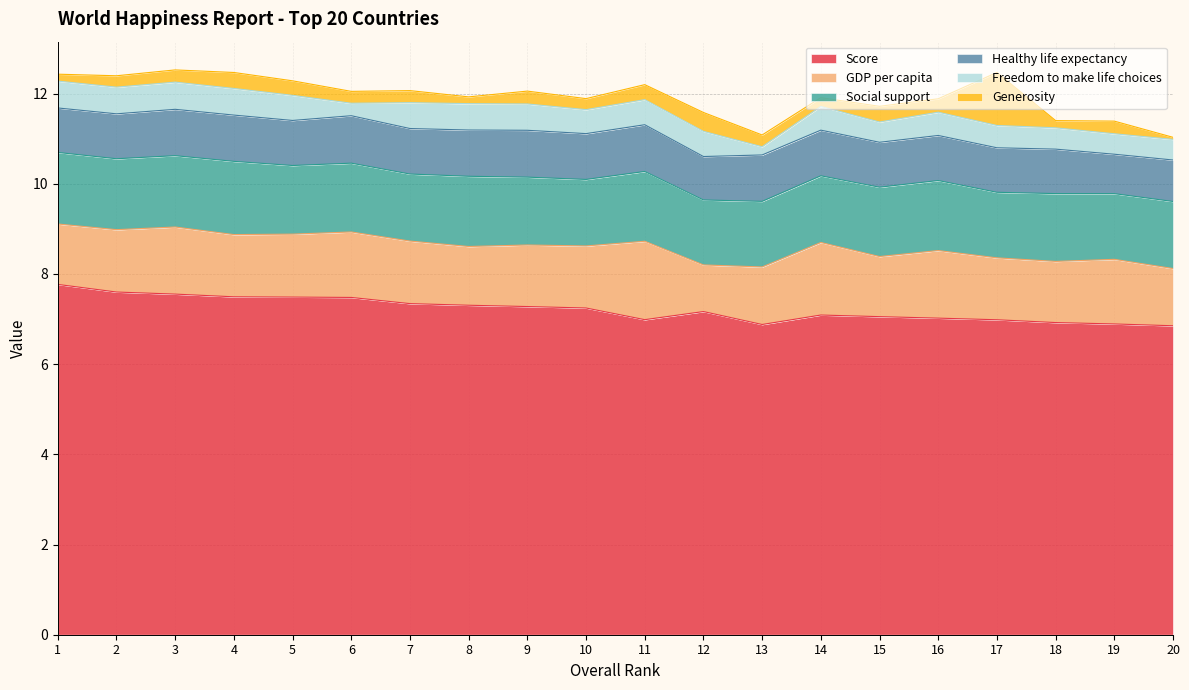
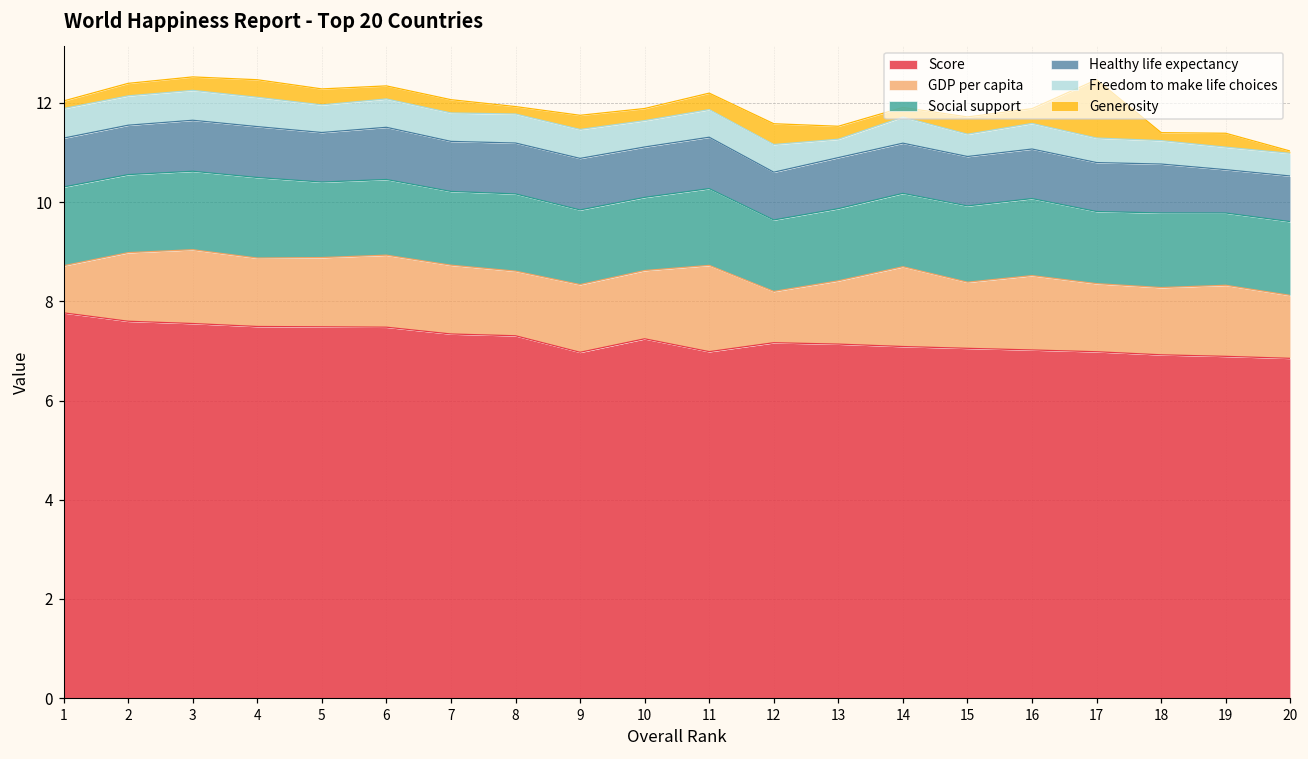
GDP per capita, 1: 1.3 -> 0.9
Freedom to make life choices, 6: 0.3 -> 0.6
Score, 9: 7.3 -> 7.0
Score, 13: 6.9 -> 7.1
Freedom to make life choices, 13: 0.2 -> 0.4
